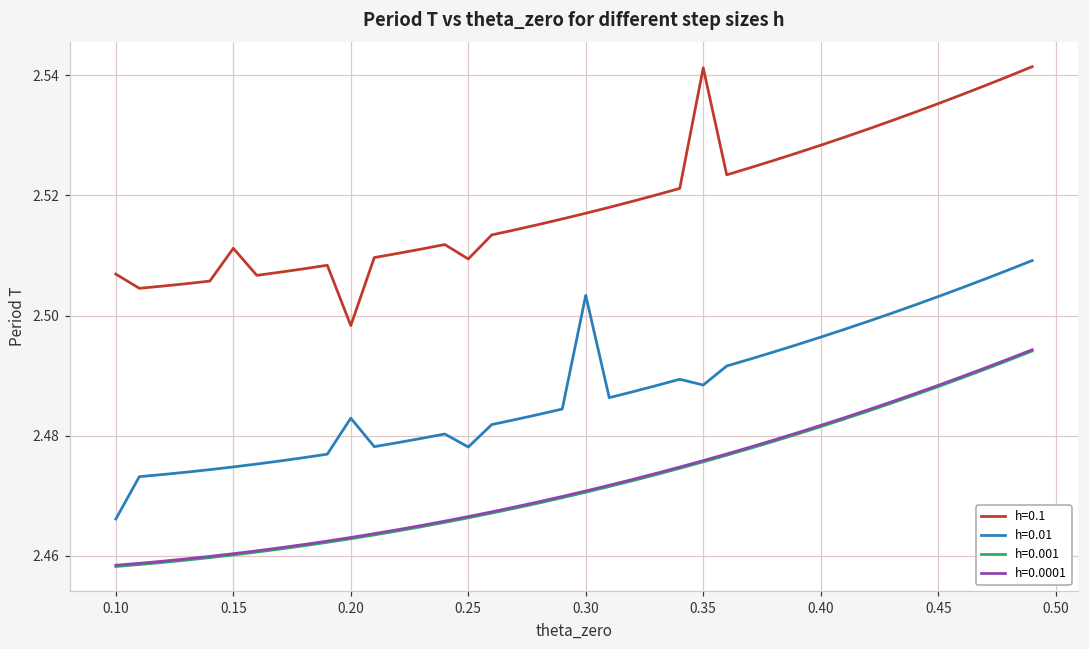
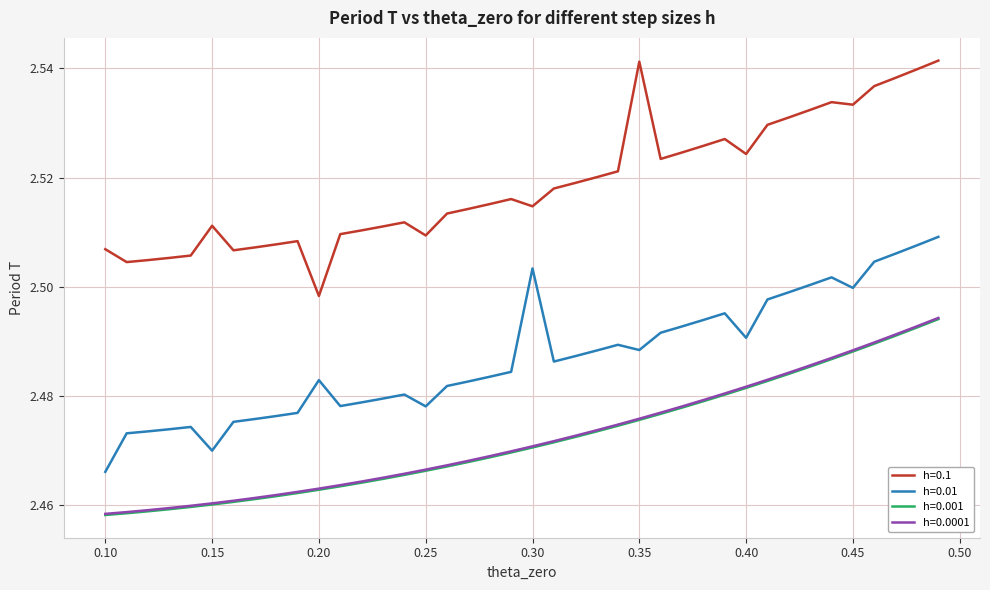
h=0.01, 0.15: 2.475 -> 2.470
h=0.1, 0.30: 2.517 -> 2.515
h=0.1, 0.40: 2.528 -> 2.524
h=0.01, 0.40: 2.496 -> 2.491
h=0.1, 0.45: 2.535 -> 2.533
h=0.01, 0.45: 2.503 -> 2.500
